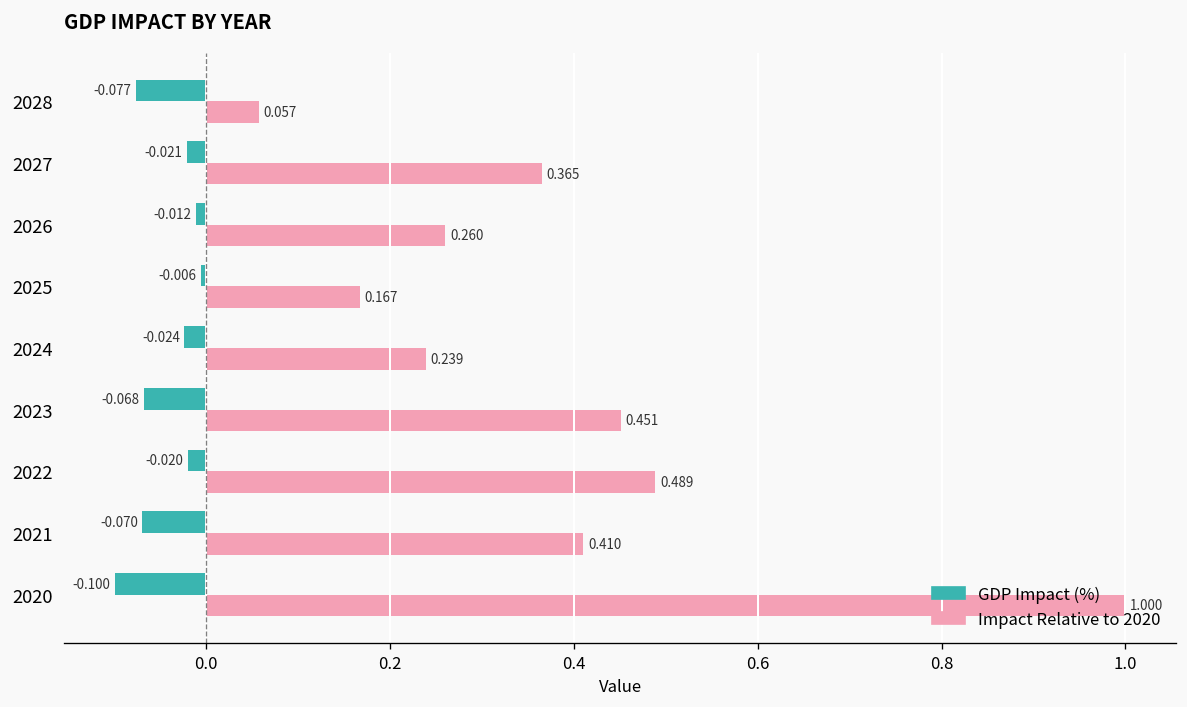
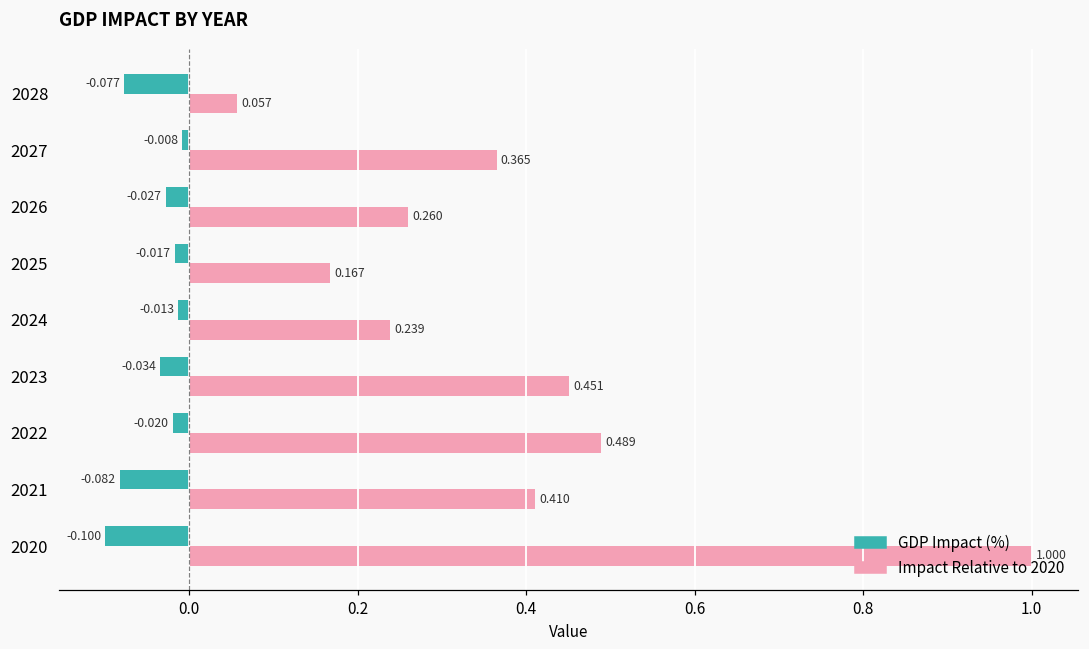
GDP Impact (%), 2027: -0.021 -> -0.008
GDP Impact (%), 2026: -0.012 -> -0.027
GDP Impact (%), 2025: -0.006 -> -0.017
GDP Impact (%), 2024: -0.024 -> -0.013
GDP Impact (%), 2023: -0.068 -> -0.034
GDP Impact (%), 2021: -0.070 -> -0.082
